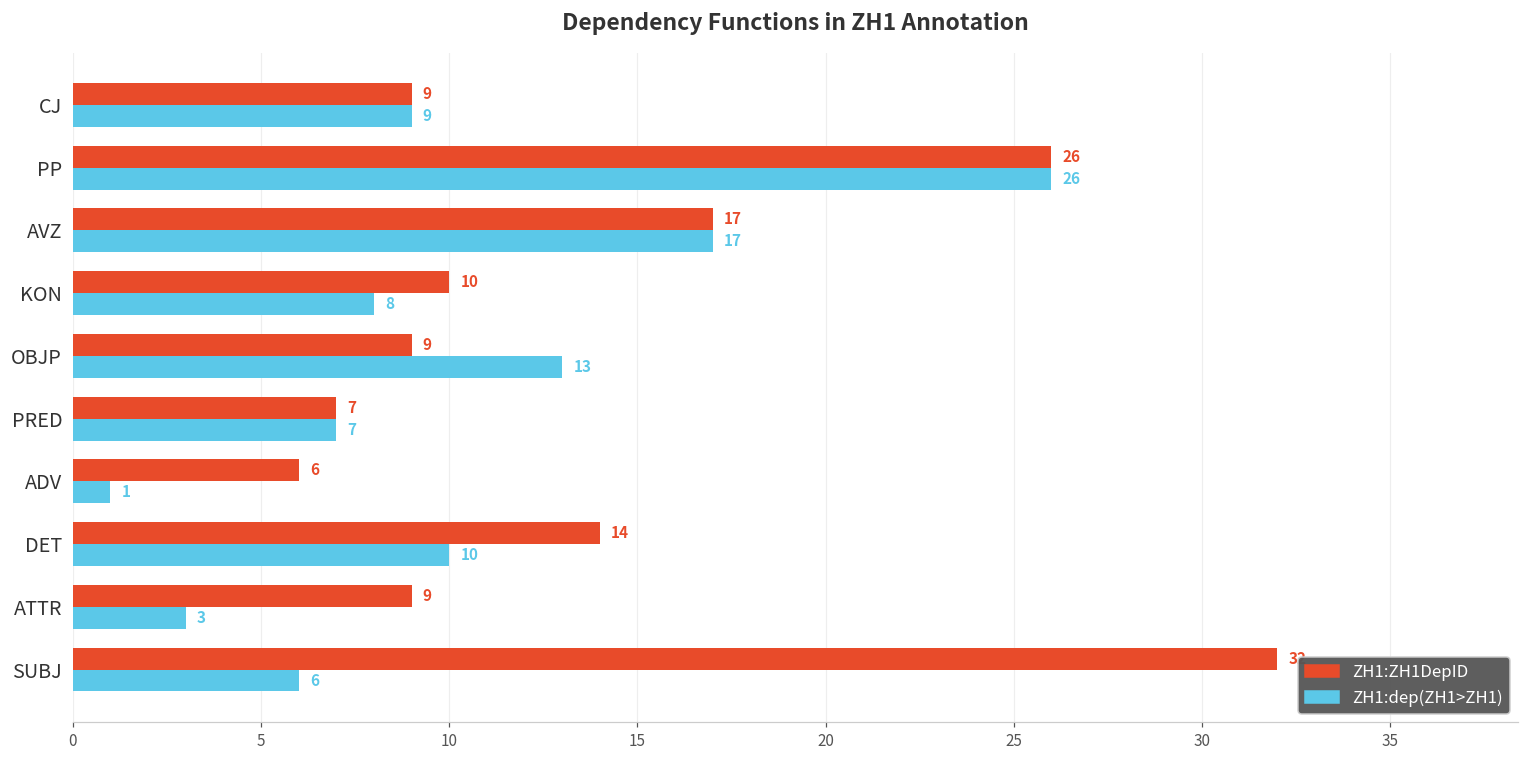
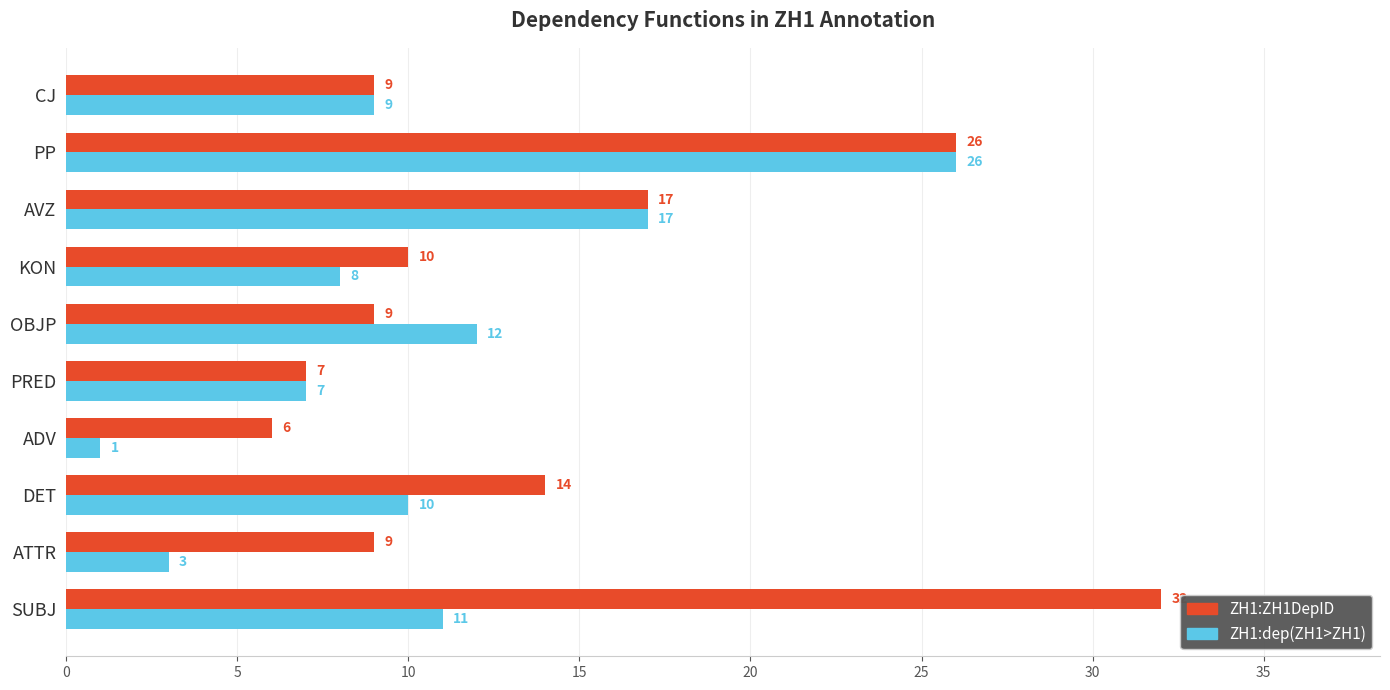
ZH1:dep(ZH1>ZH1), OBJP: 13 -> 12
ZH1:dep(ZH1>ZH1), SUBJ: 6 -> 11
